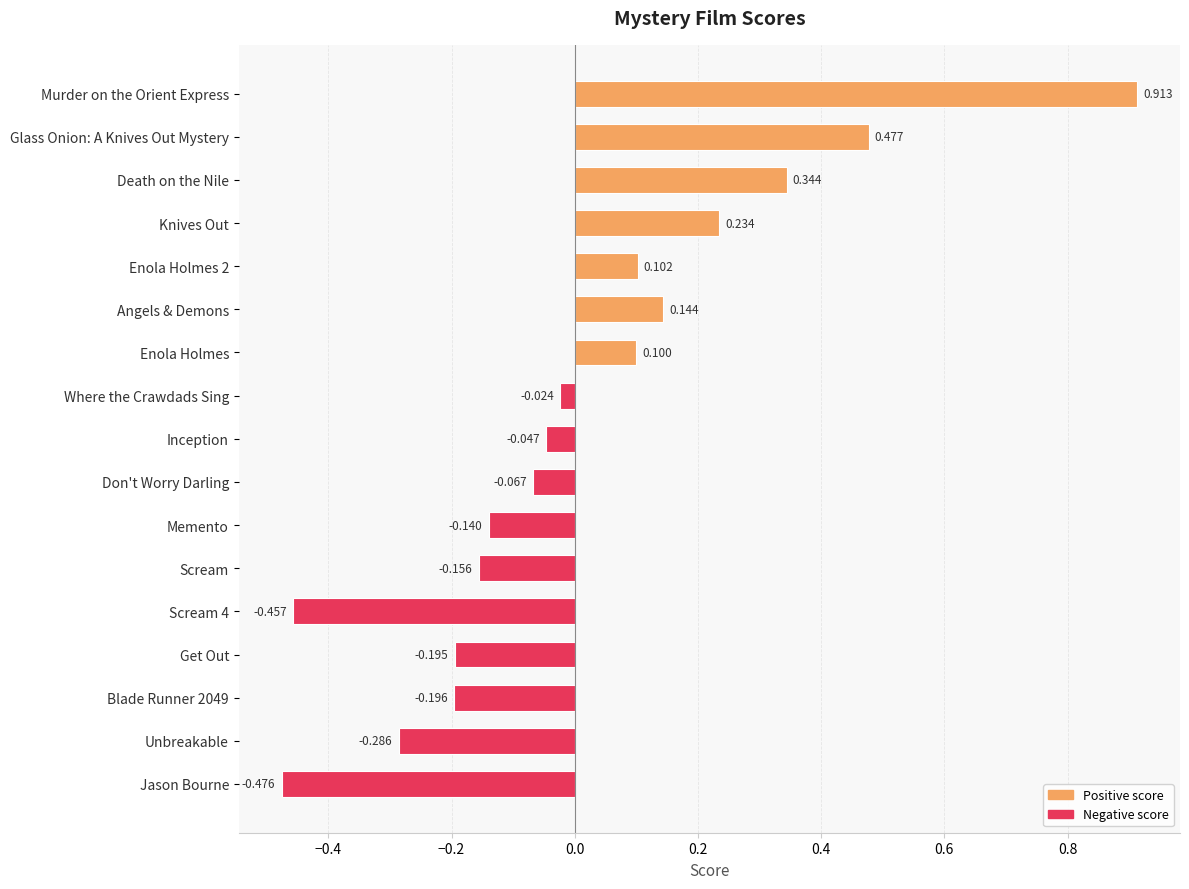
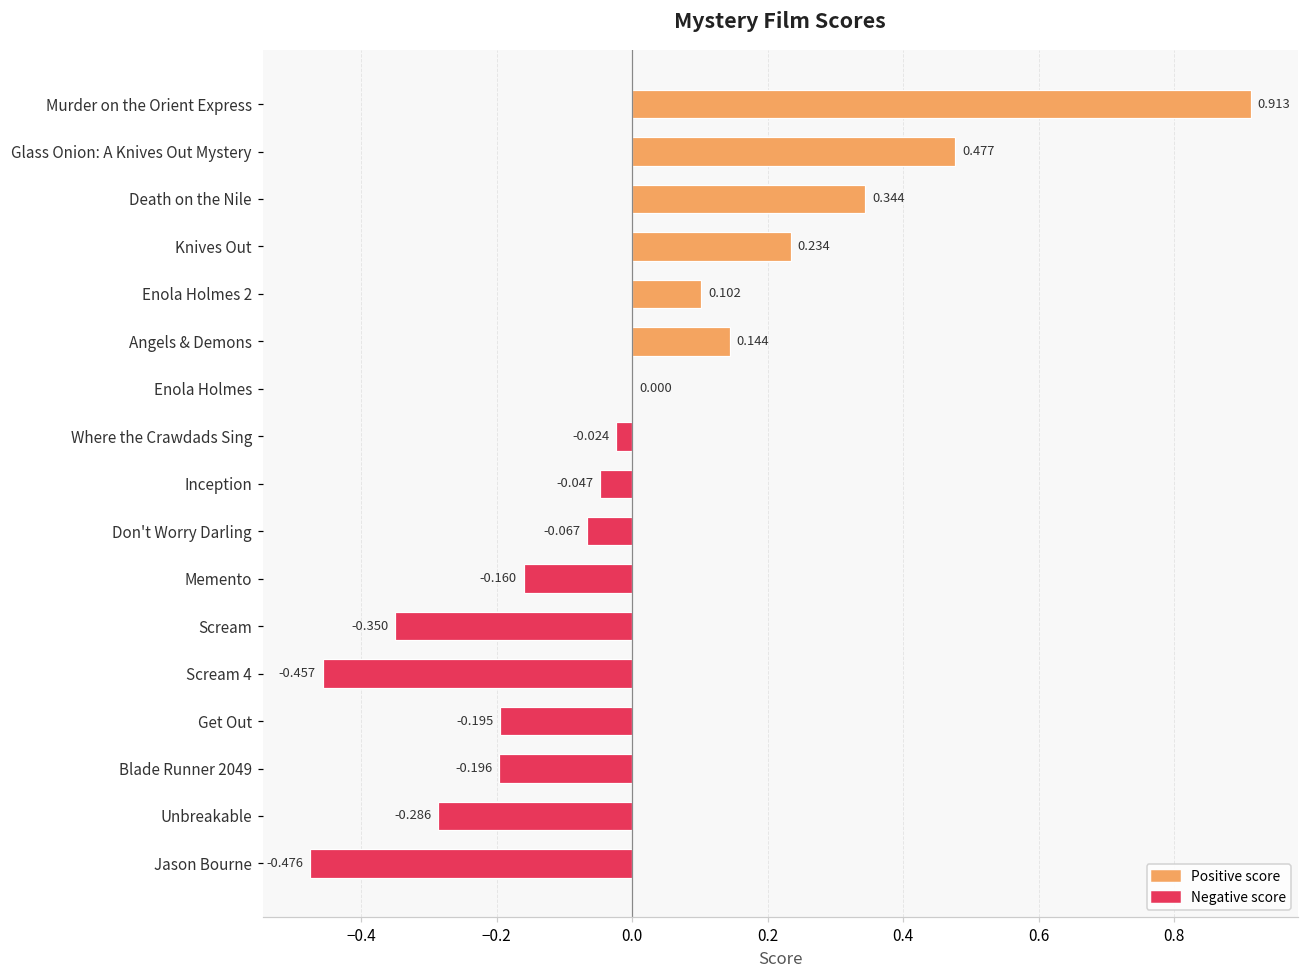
Enola Holmes: 0.100 -> 0.000
Memento: -0.140 -> -0.160
Scream: -0.156 -> -0.350
